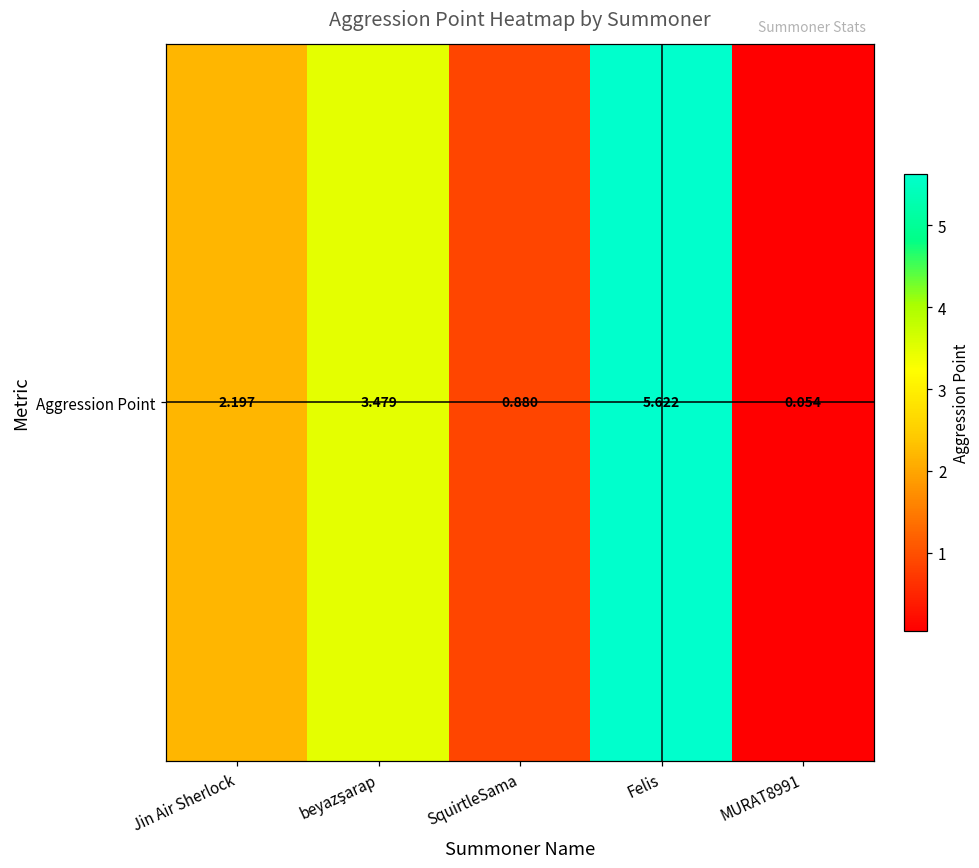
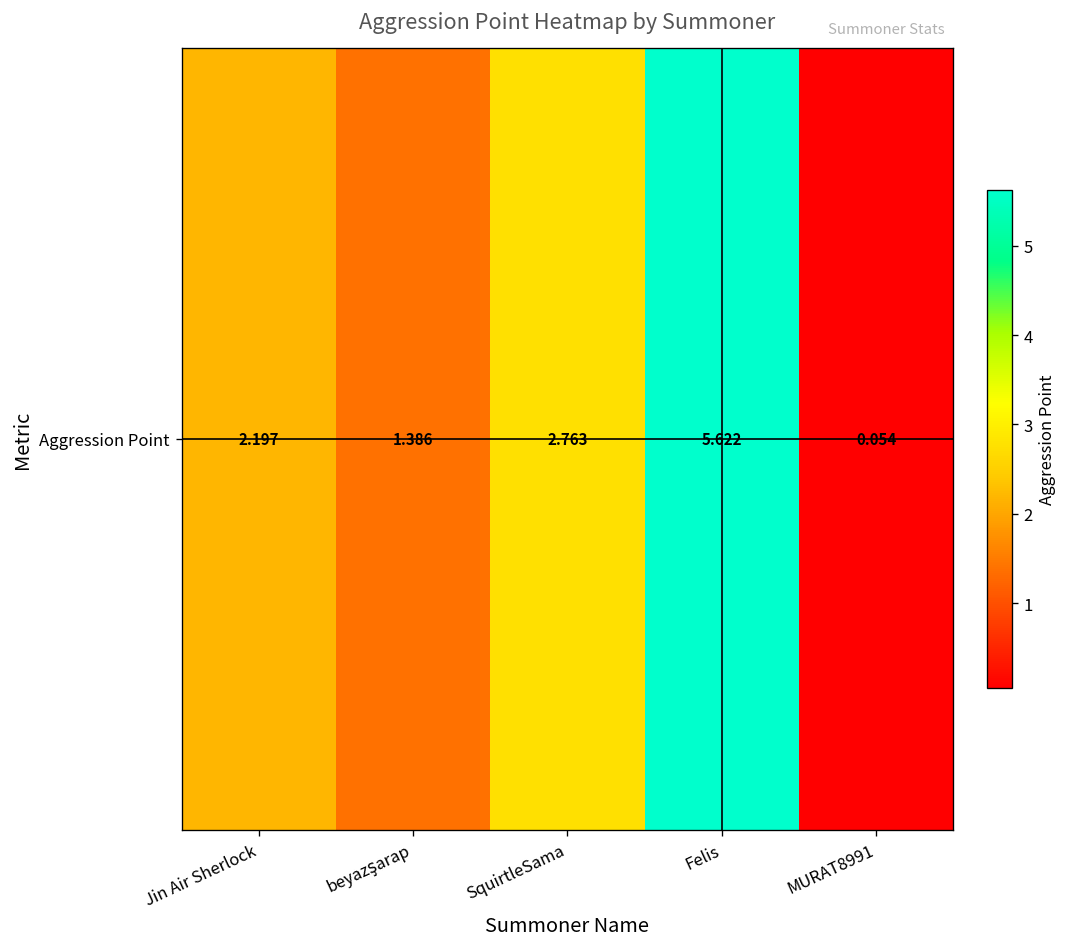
Aggression Point, beyazşarap: 3.479 -> 1.386
Aggression Point, SquirtleSama: 0.880 -> 2.763
